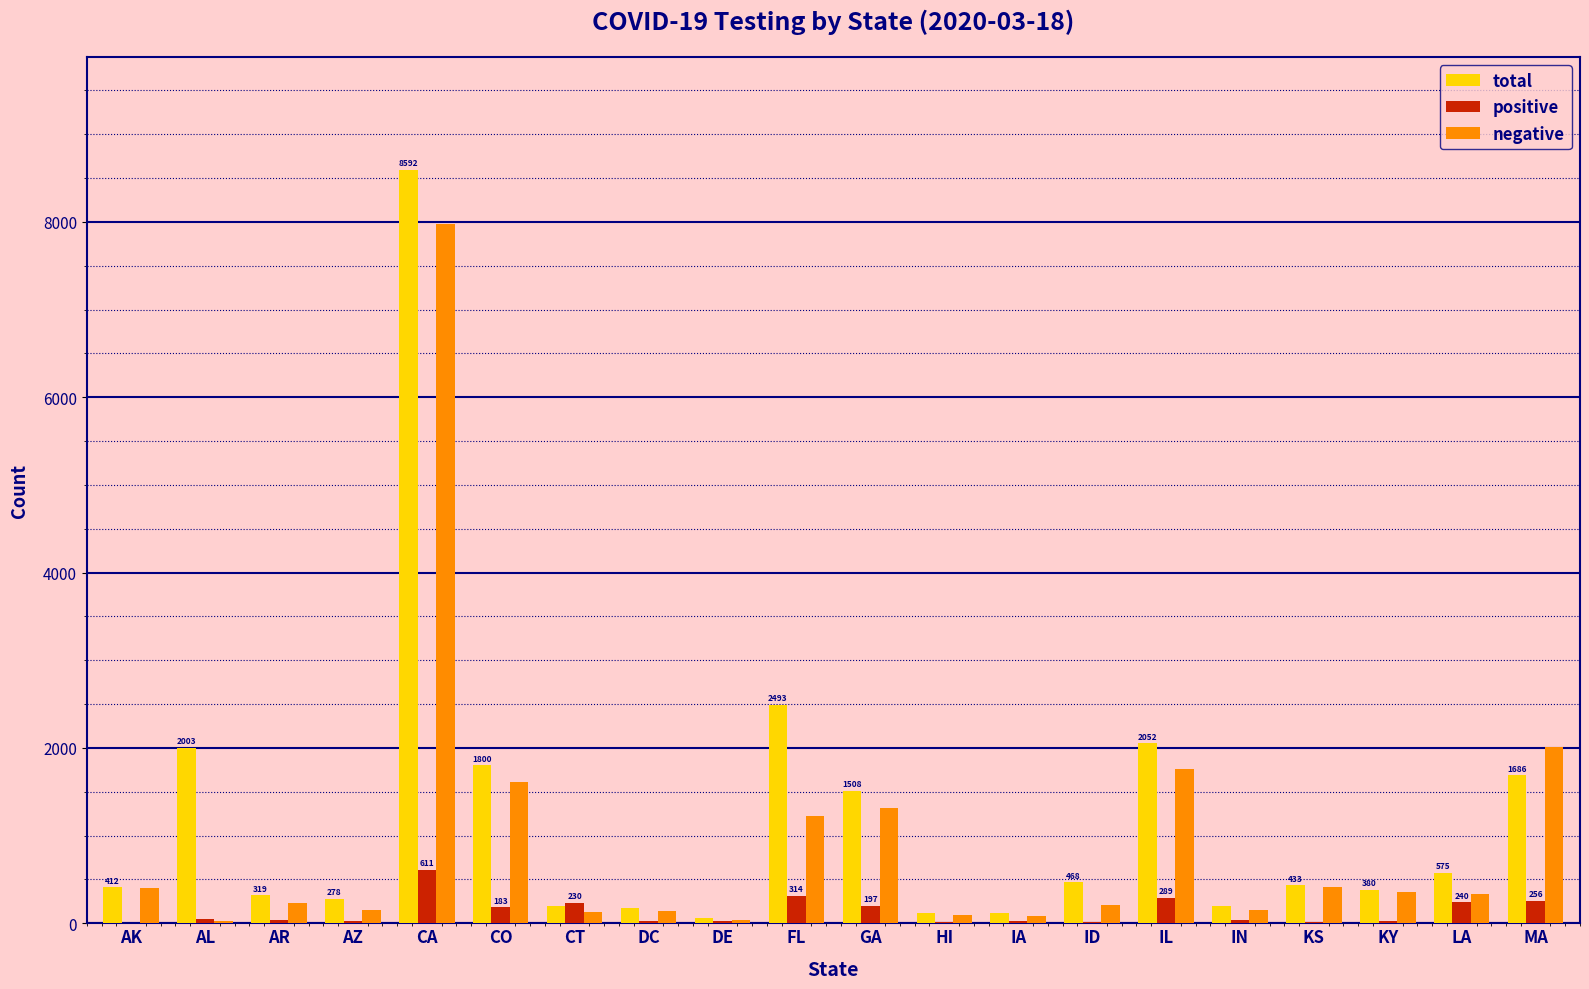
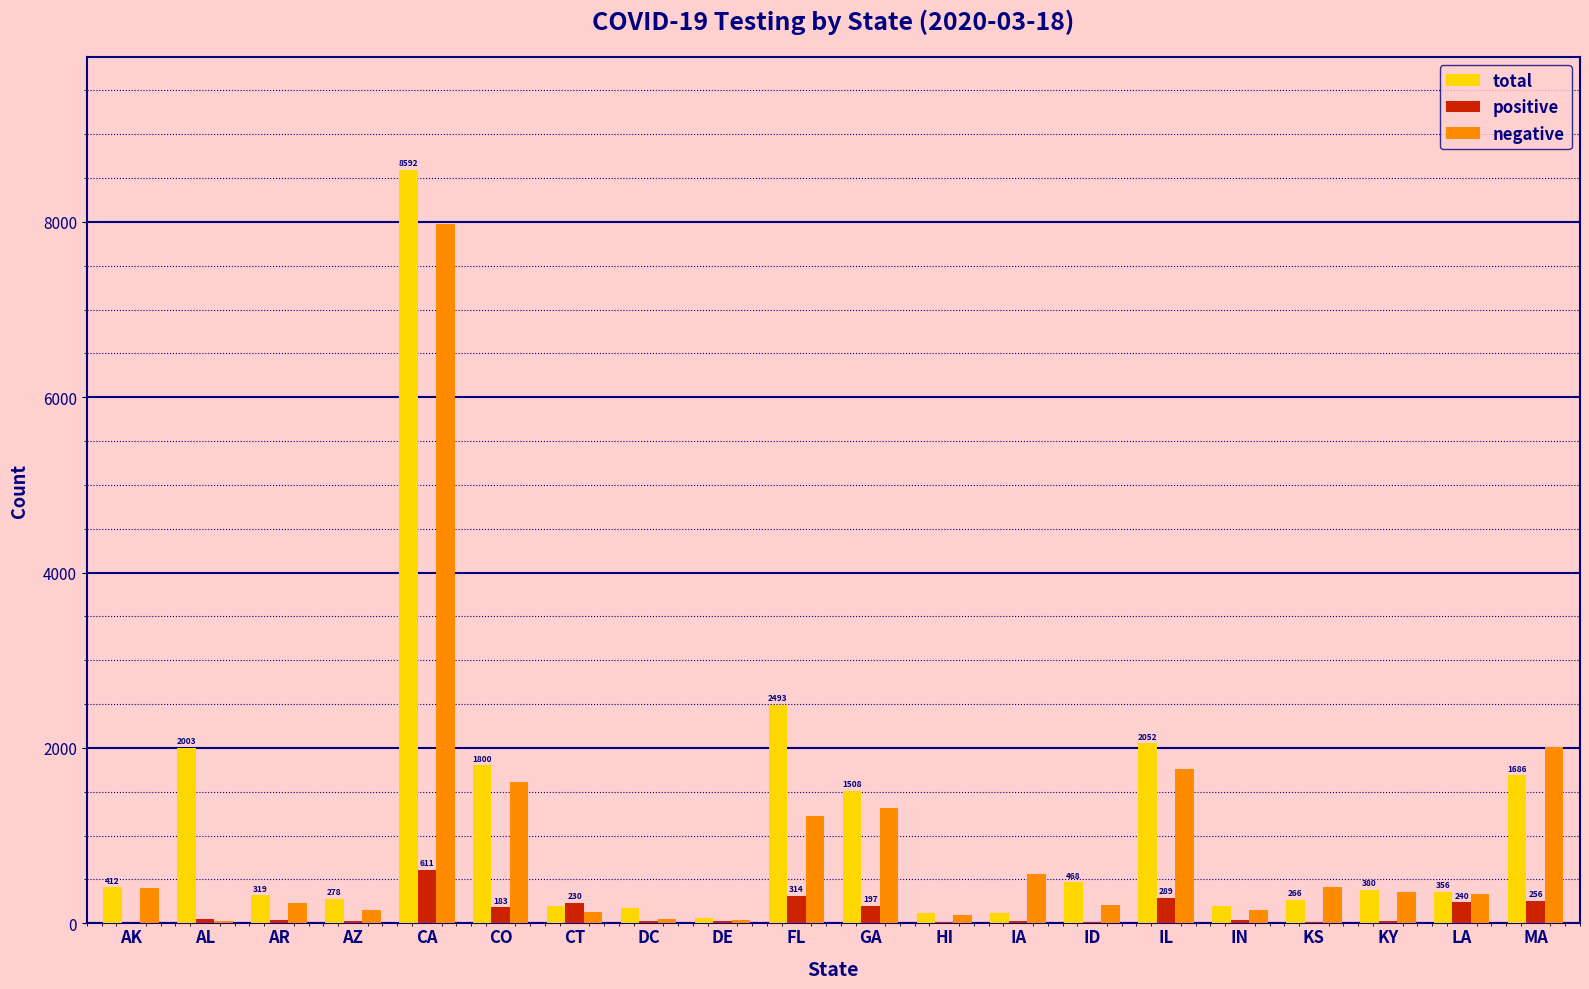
negative, DC: 100 -> 0
negative, IA: 100 -> 600
total, KS: 433 -> 266
total, LA: 575 -> 356
